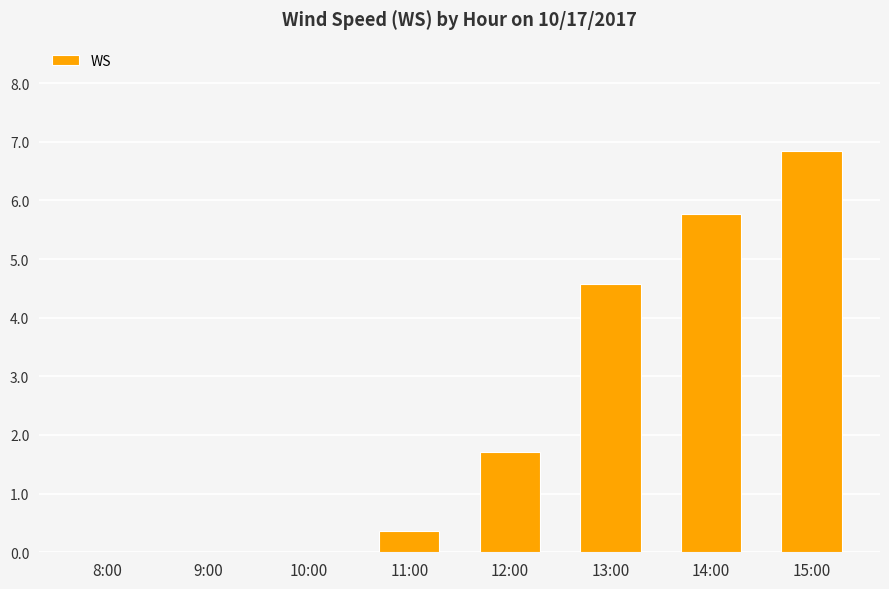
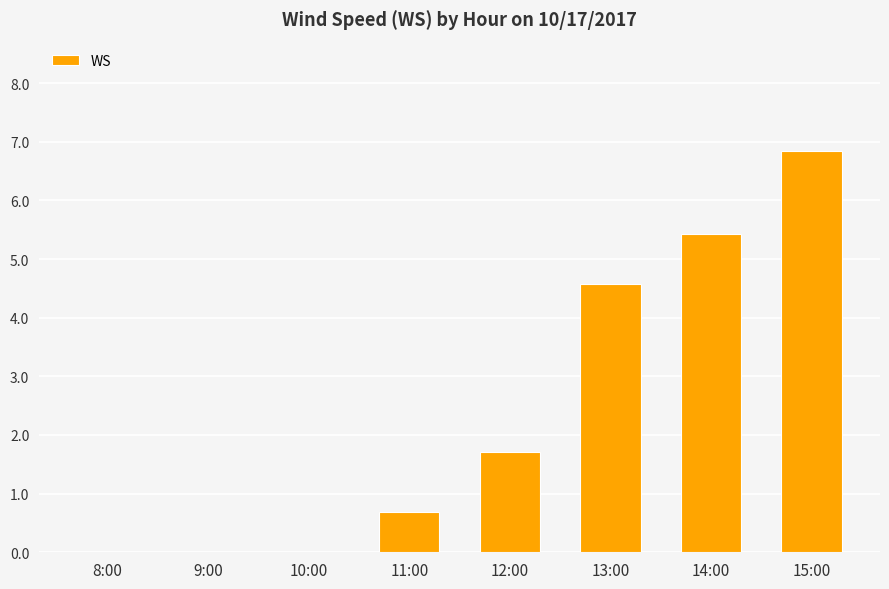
11:00: 0.4 -> 0.7
14:00: 5.8 -> 5.4
